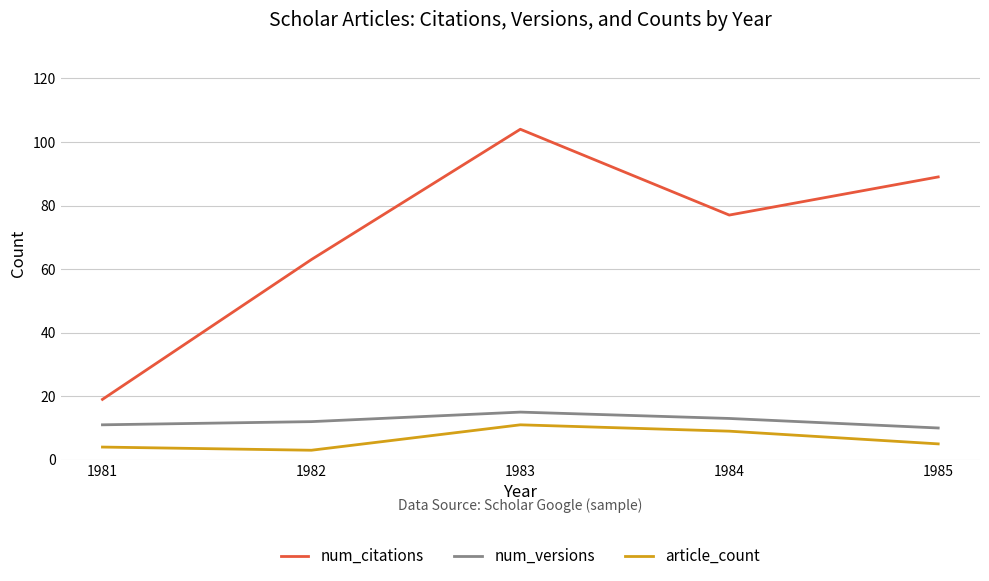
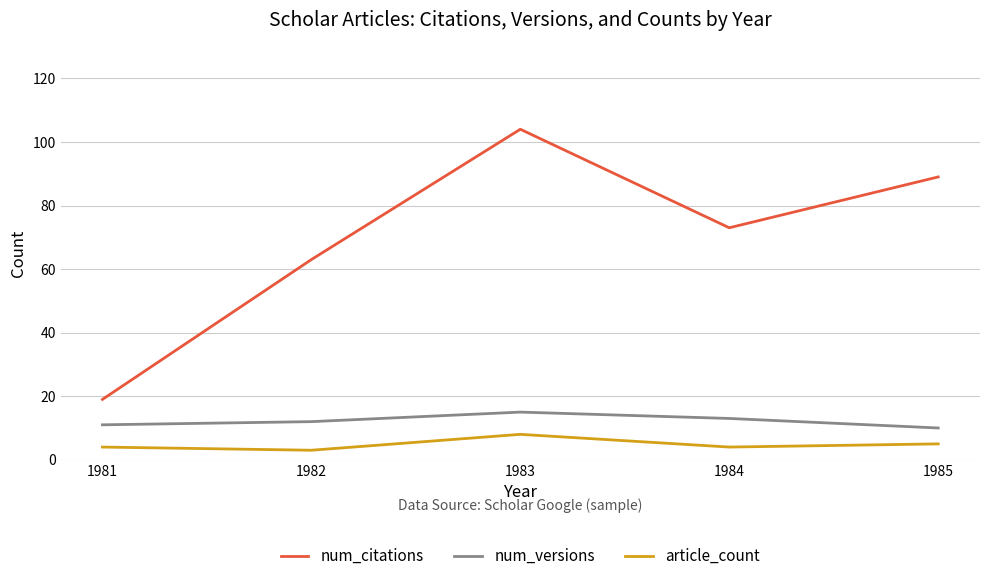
article_count, 1983: 11 -> 8
num_citations, 1984: 77 -> 73
article_count, 1984: 9 -> 4
